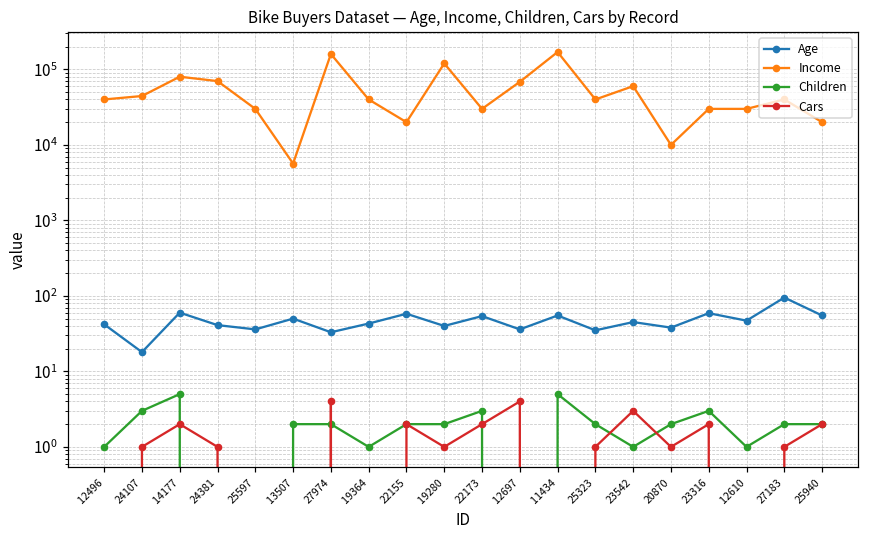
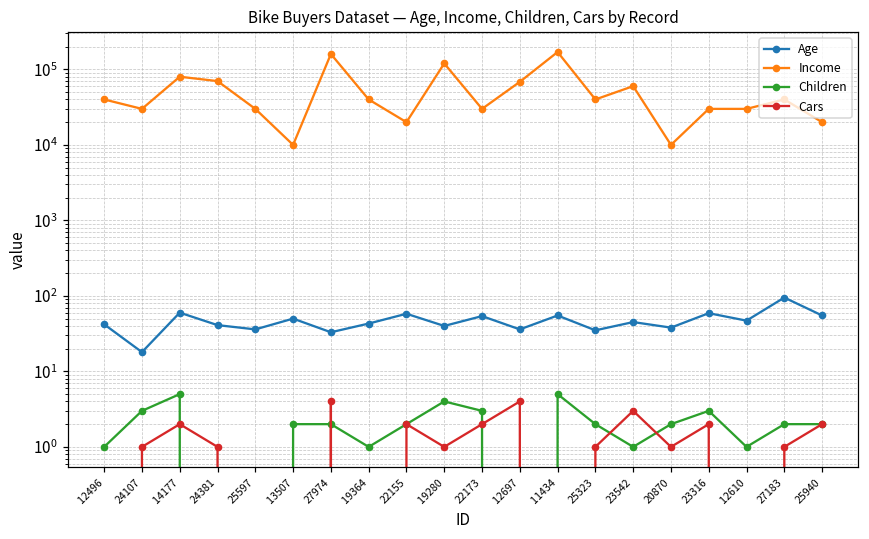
Income, 24107: 40000 -> 30000
Income, 13507: 6000 -> 10000
Children, 19280: 2 -> 4
